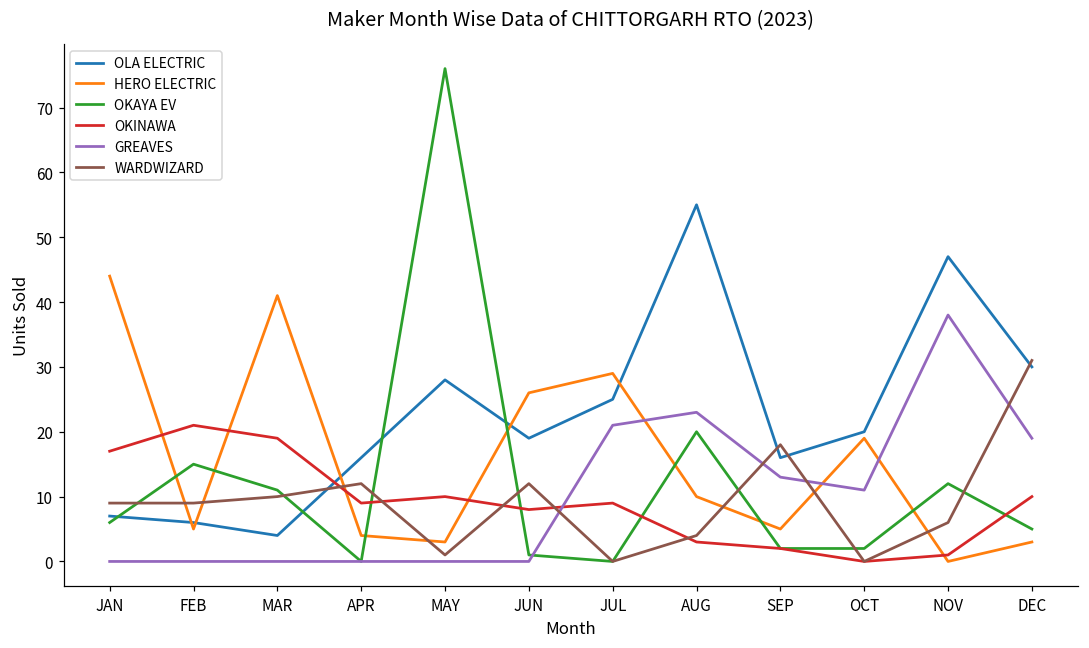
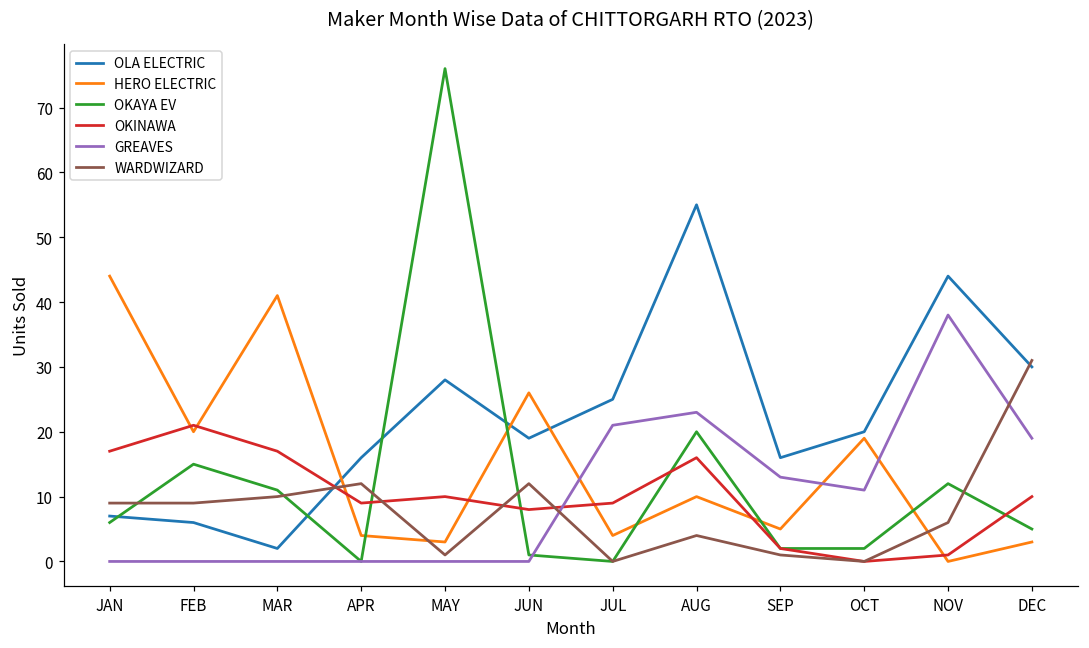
HERO ELECTRIC, FEB: 5 -> 20
OLA ELECTRIC, MAR: 4 -> 2
OKINAWA, MAR: 19 -> 17
HERO ELECTRIC, JUL: 29 -> 4
OKINAWA, AUG: 3 -> 16
WARDWIZARD, SEP: 18 -> 1
OLA ELECTRIC, NOV: 47 -> 44
